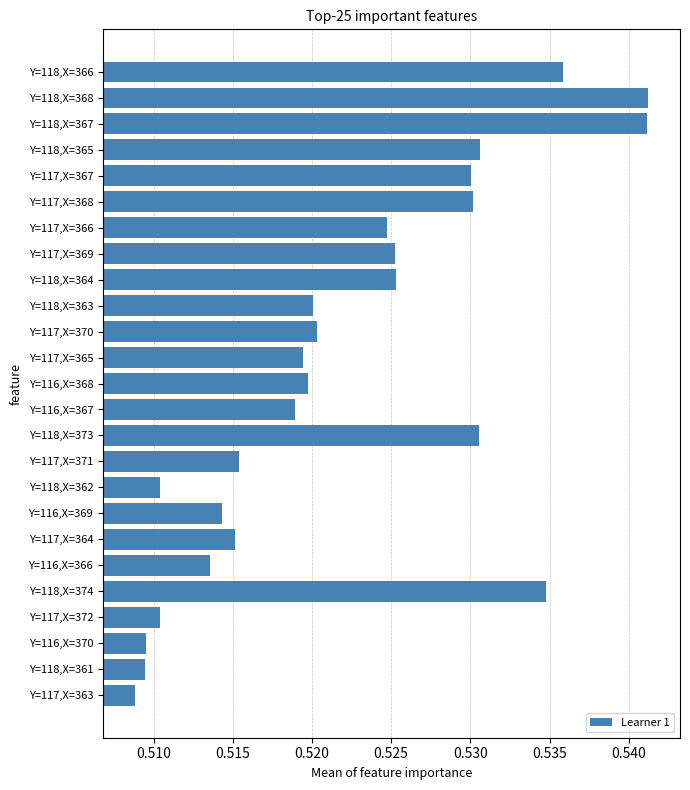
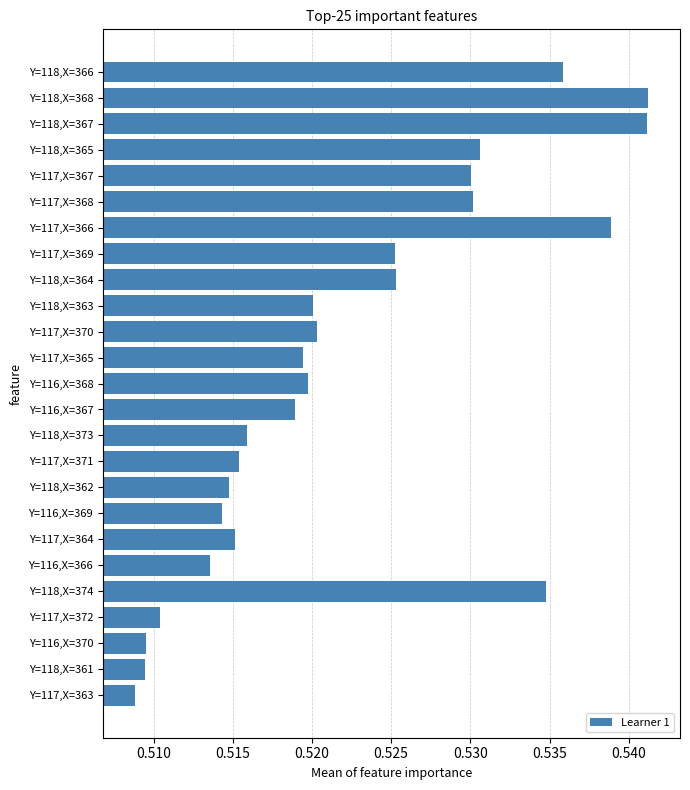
Y=117,X=366: 0.5247 -> 0.5389
Y=118,X=373: 0.5306 -> 0.5159
Y=118,X=362: 0.5104 -> 0.5148
